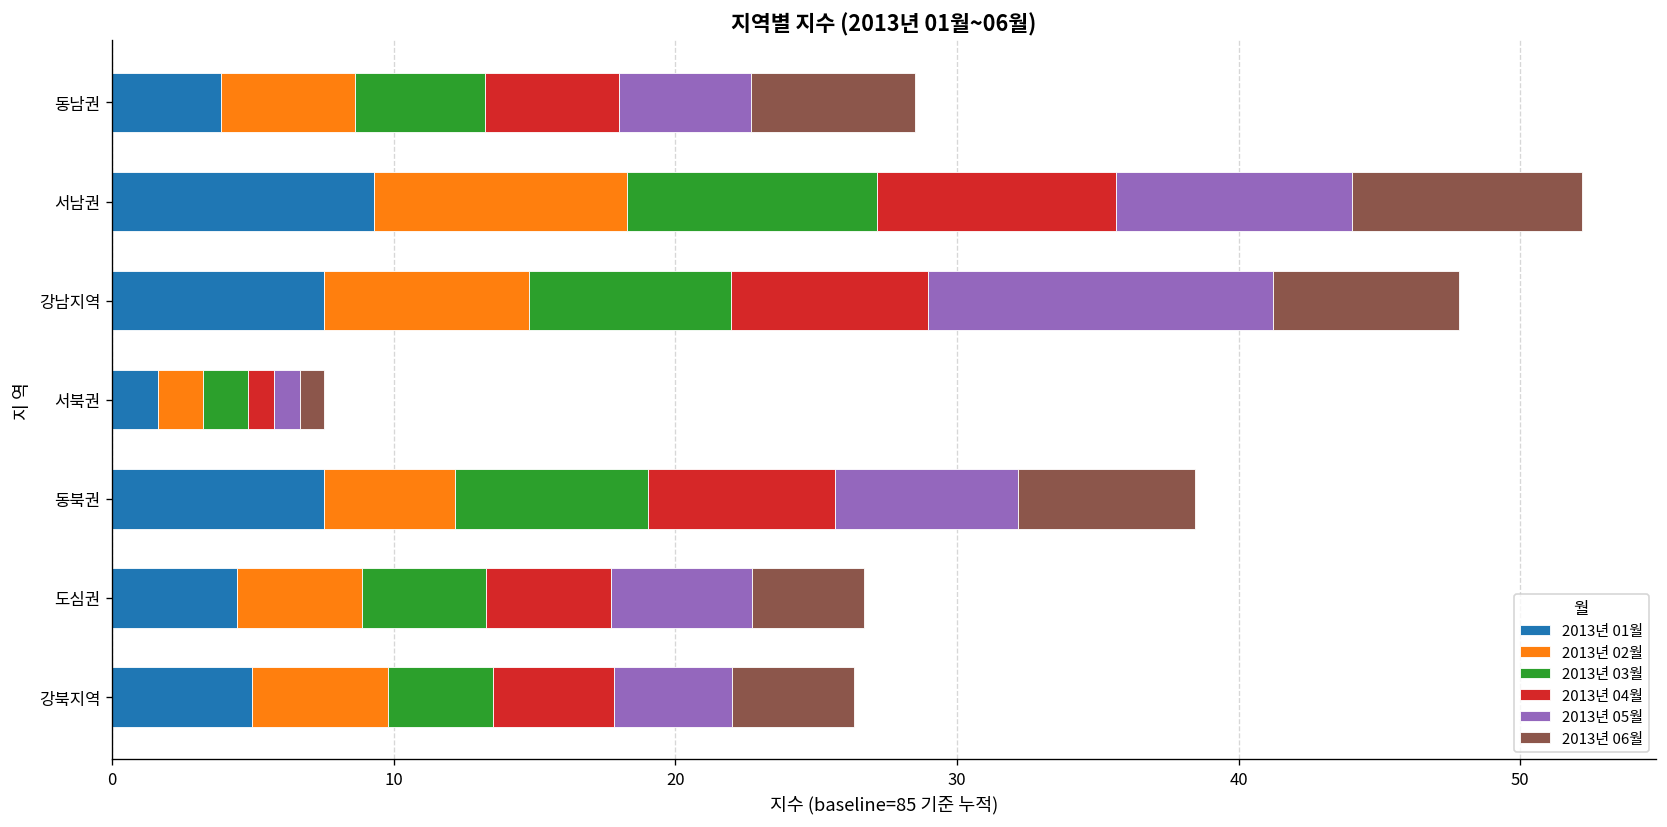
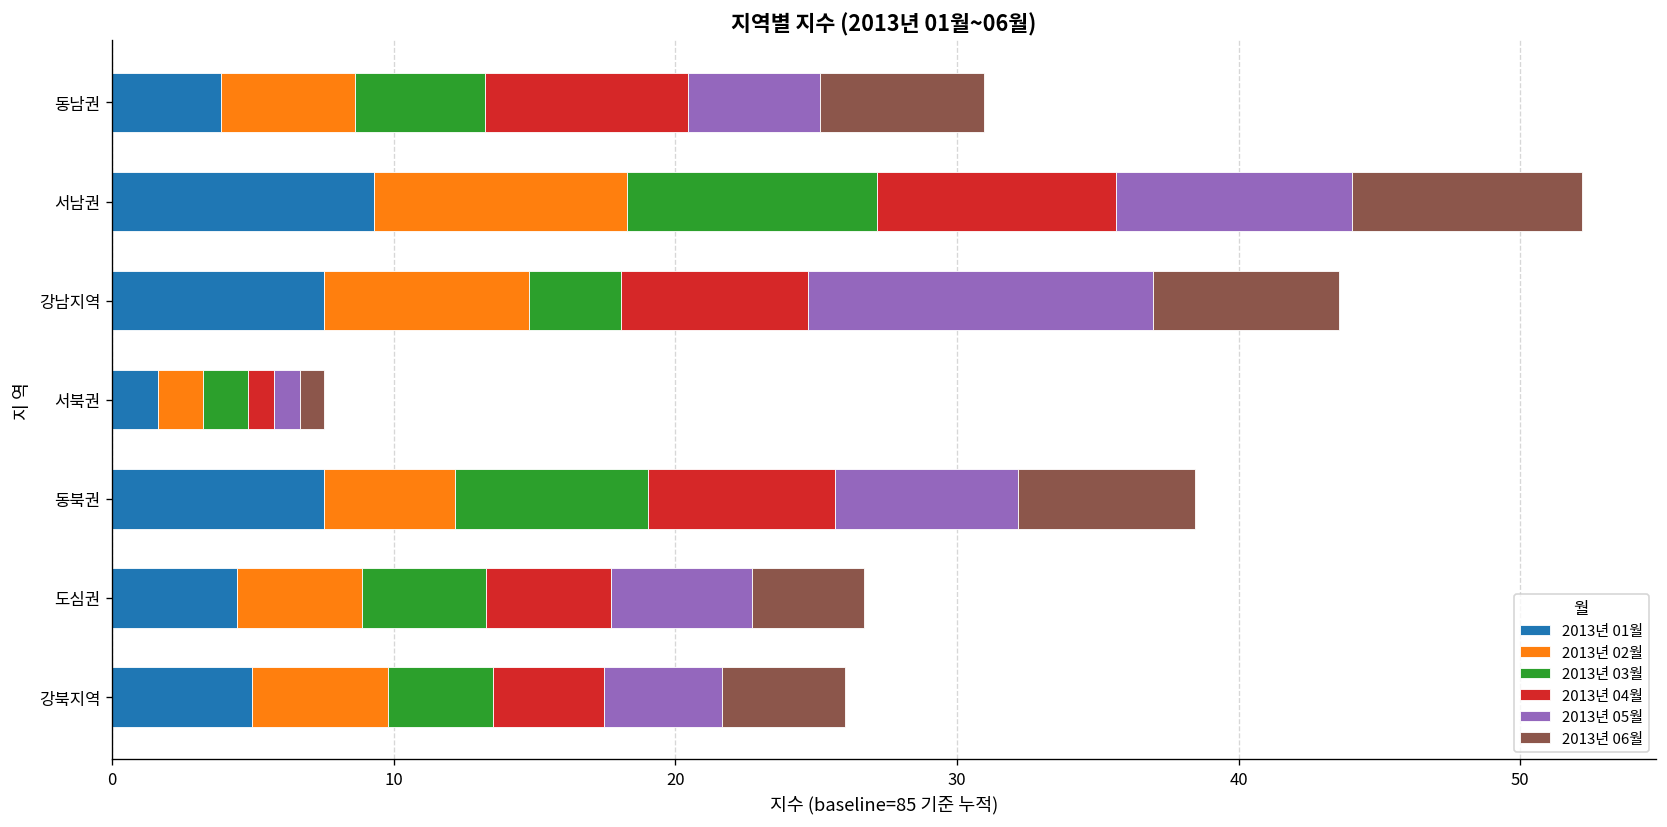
2013년 04월, 동남권: 4.7 -> 7.2
2013년 03월, 강남지역: 7.2 -> 3.3
2013년 04월, 강남지역: 7.0 -> 6.6
2013년 04월, 강북지역: 4.3 -> 3.9
